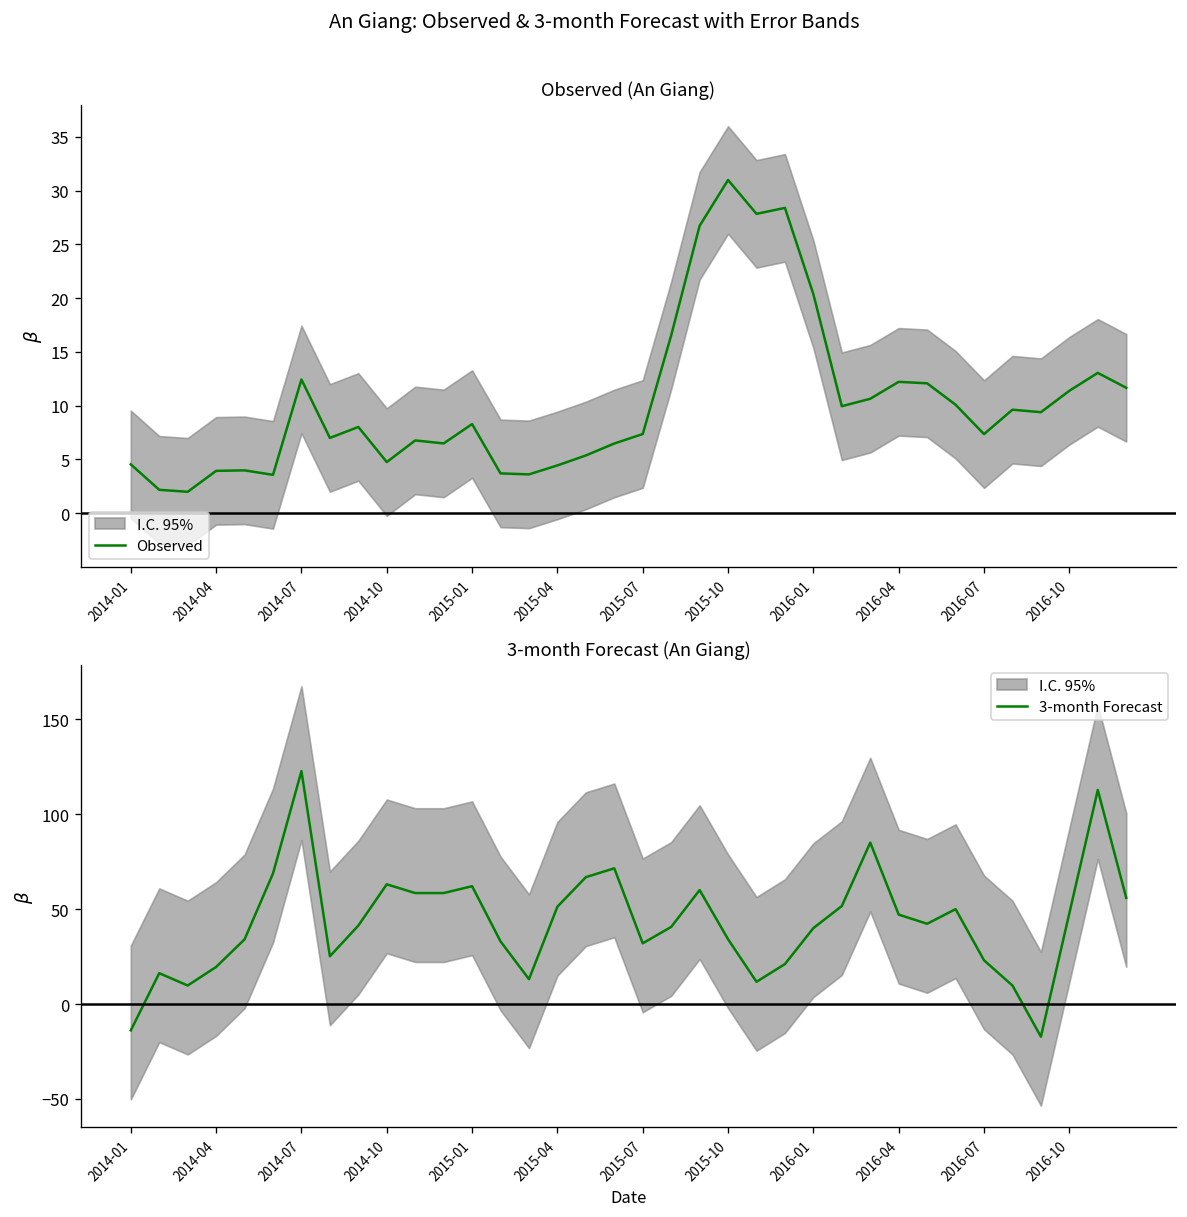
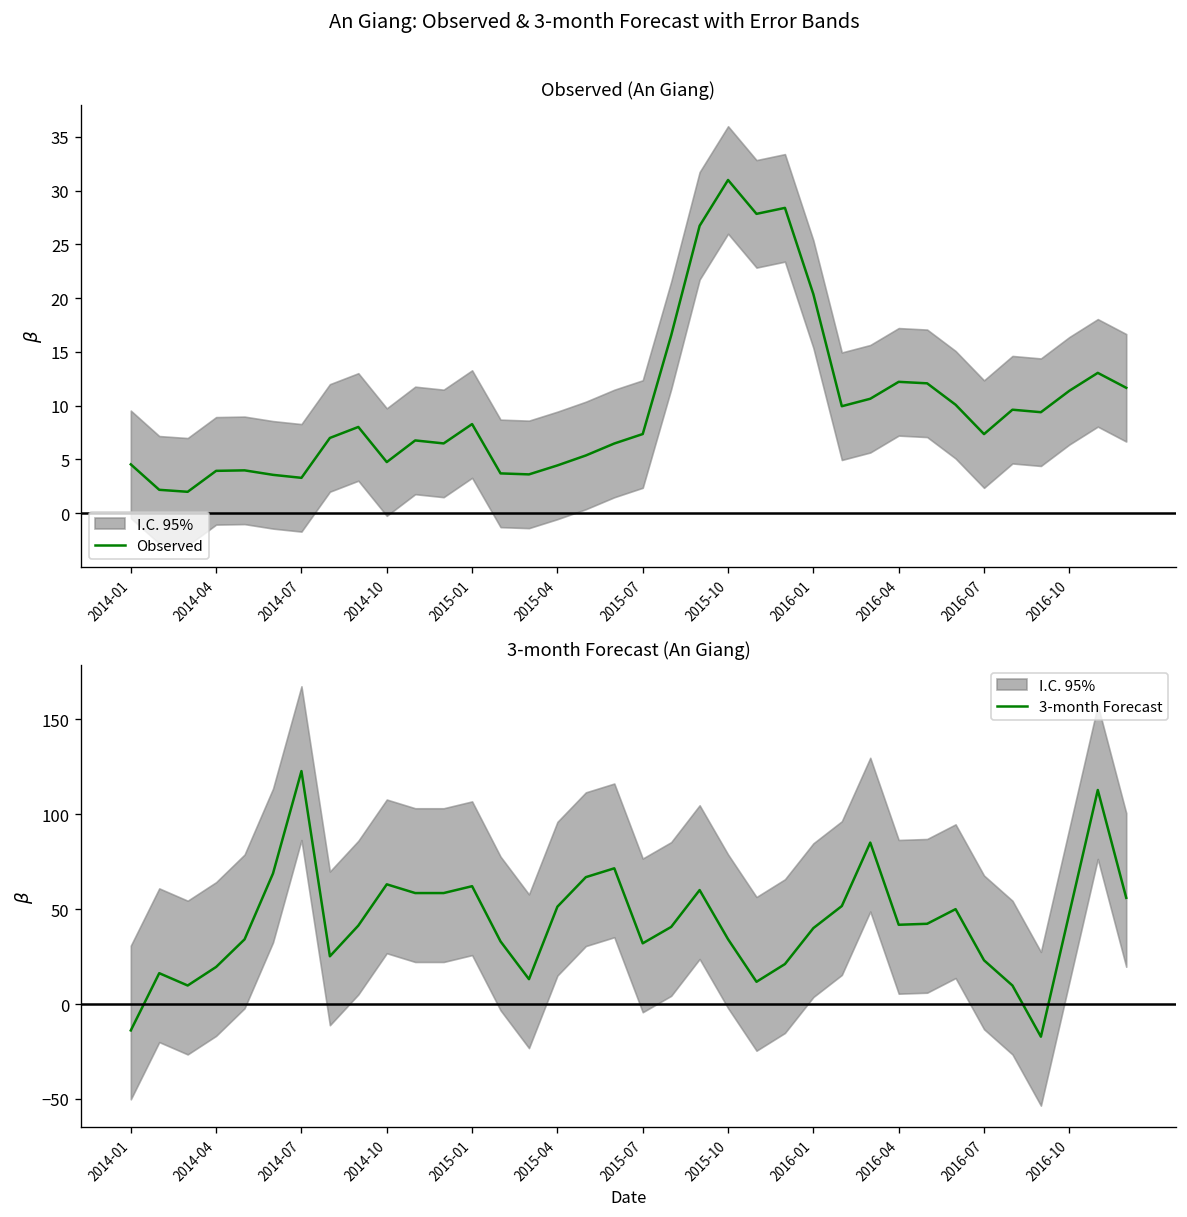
Observed (An Giang), Observed, 2014-07: 12 -> 3
3-month Forecast (An Giang), 3-month Forecast, 2016-04: 47 -> 42
